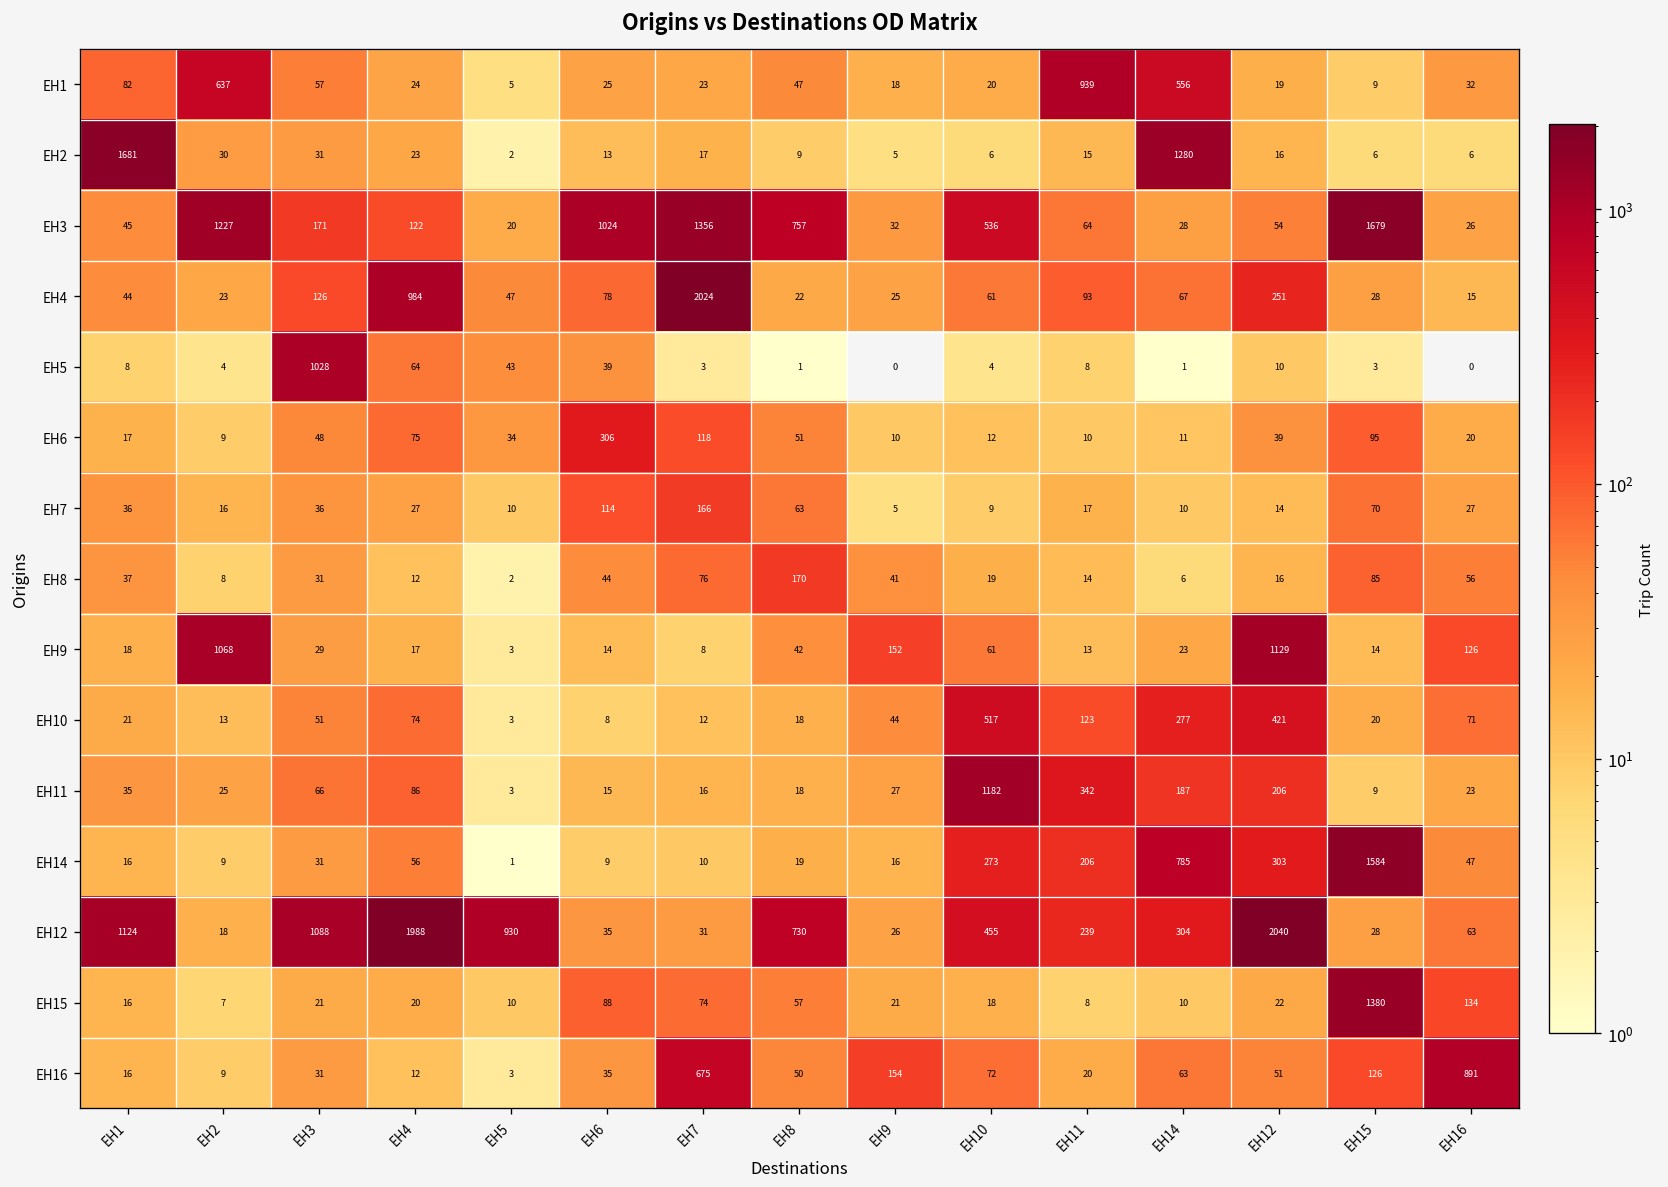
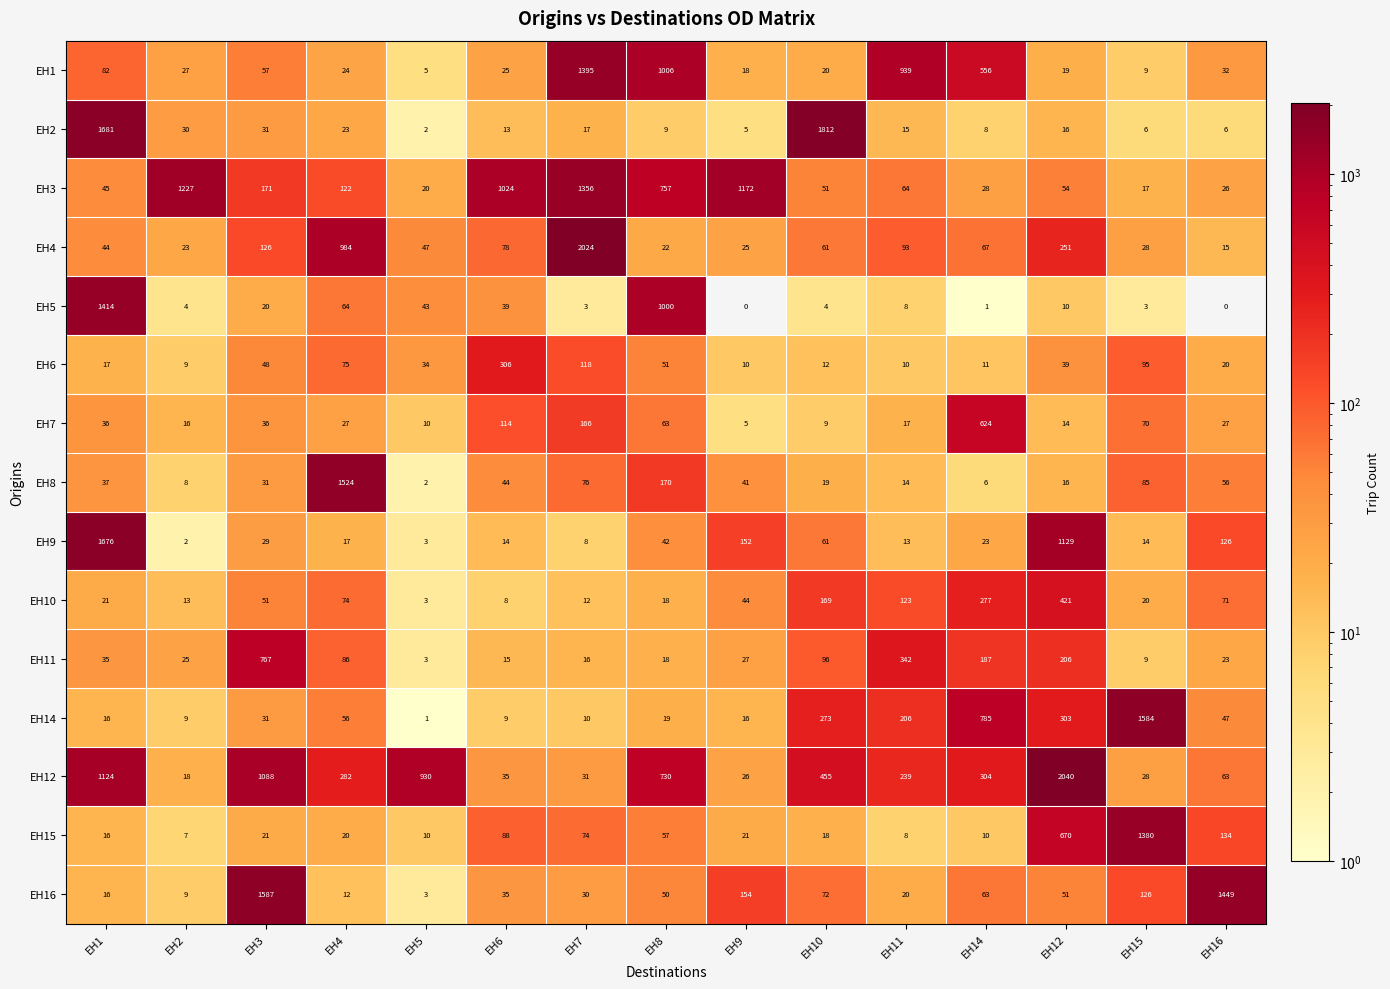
EH1, EH2: 637 -> 27
EH1, EH7: 23 -> 1395
EH1, EH8: 47 -> 1006
EH2, EH10: 6 -> 1812
EH2, EH14: 1280 -> 8
EH3, EH9: 32 -> 1172
EH3, EH10: 536 -> 51
EH3, EH15: 1679 -> 17
EH5, EH1: 8 -> 1414
EH5, EH3: 1028 -> 20
EH5, EH8: 1 -> 1000
EH7, EH14: 10 -> 624
EH8, EH4: 12 -> 1524
EH9, EH1: 18 -> 1676
EH9, EH2: 1068 -> 2
EH10, EH10: 517 -> 169
EH11, EH3: 66 -> 767
EH11, EH10: 1182 -> 96
EH12, EH4: 1988 -> 282
EH15, EH12: 22 -> 670
EH16, EH3: 31 -> 1587
EH16, EH7: 675 -> 30
EH16, EH16: 891 -> 1449
